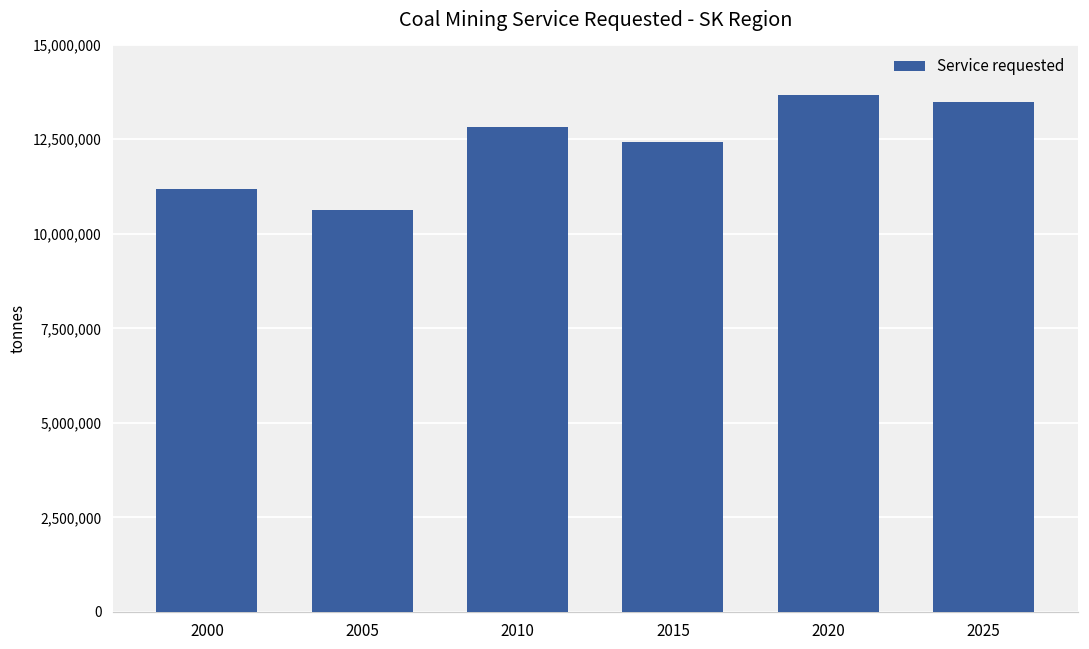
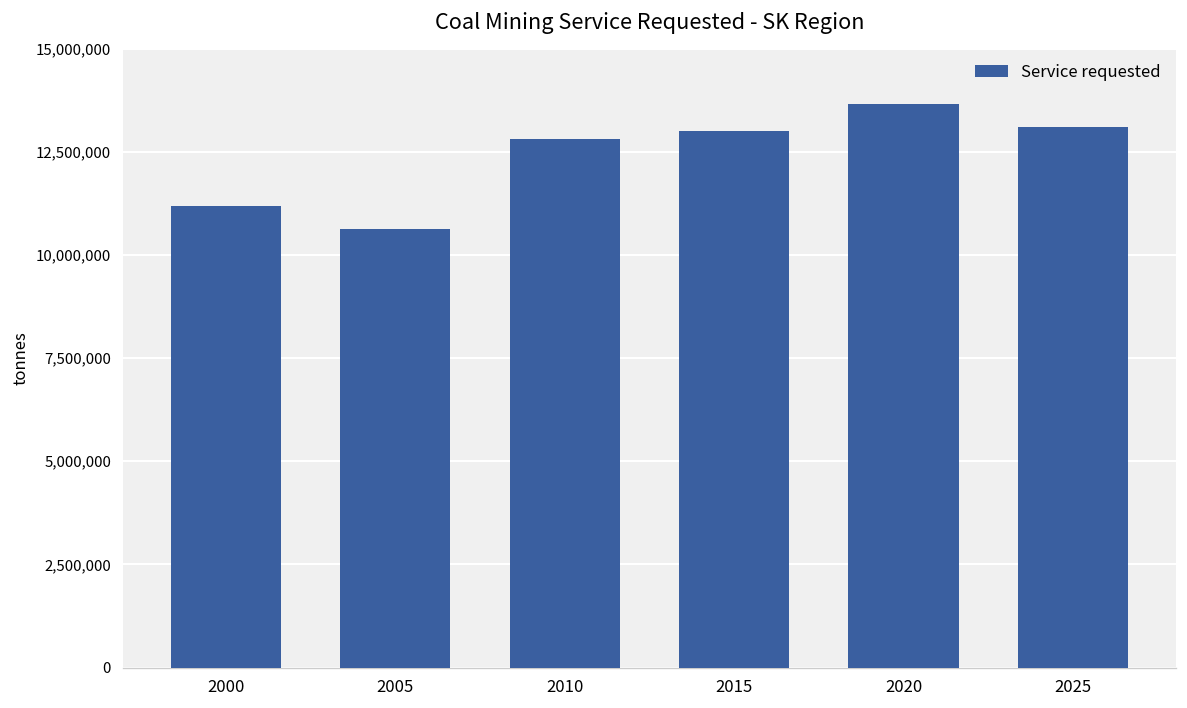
2015: 12,400,000 -> 13,000,000
2025: 13,500,000 -> 13,100,000
